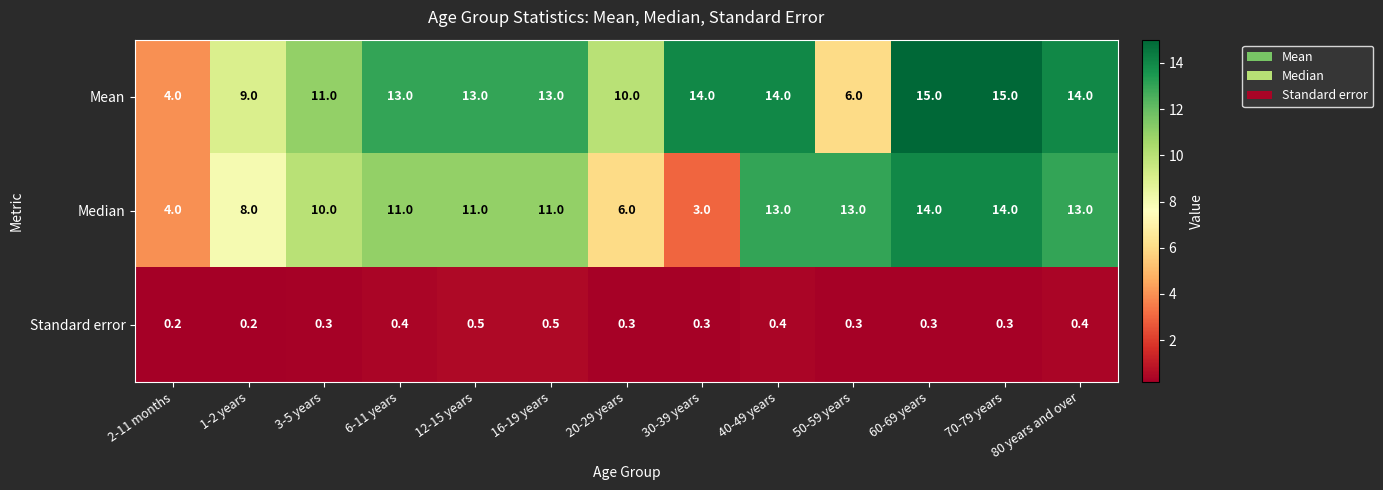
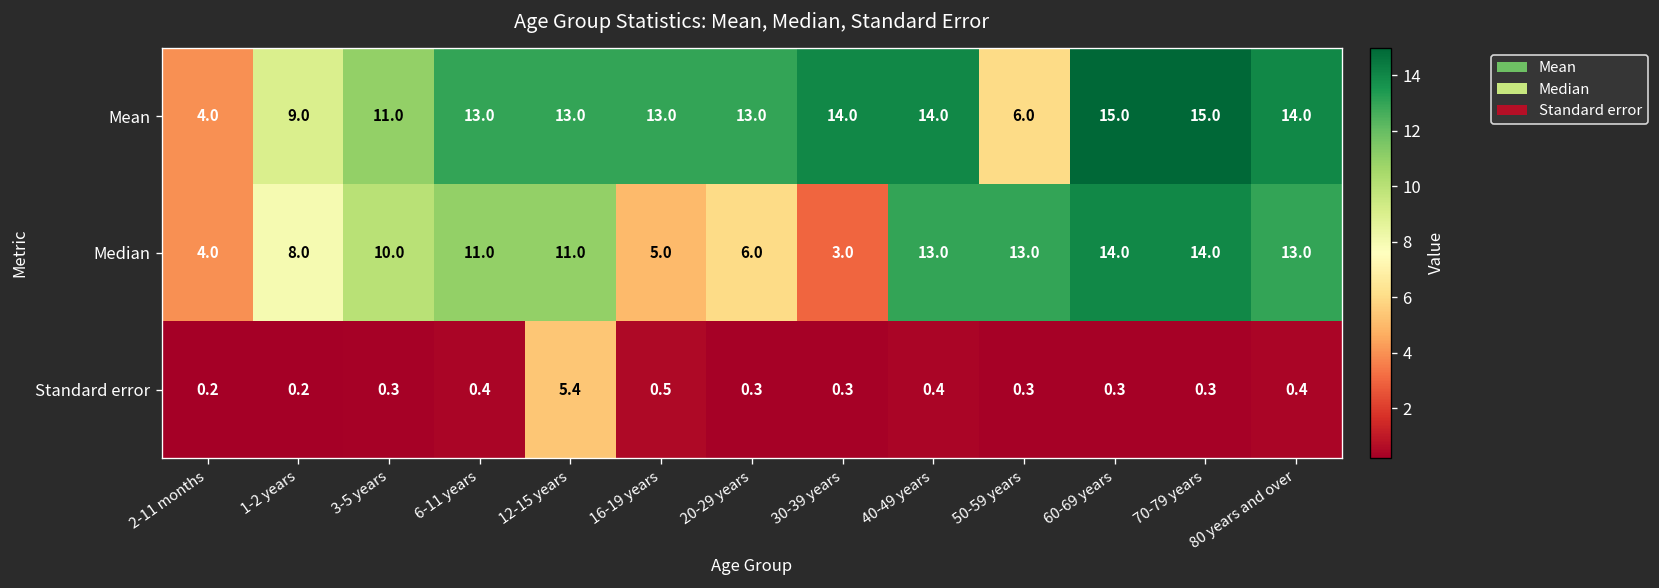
Mean, 20-29 years: 10.0 -> 13.0
Median, 16-19 years: 11.0 -> 5.0
Standard error, 12-15 years: 0.5 -> 5.4
